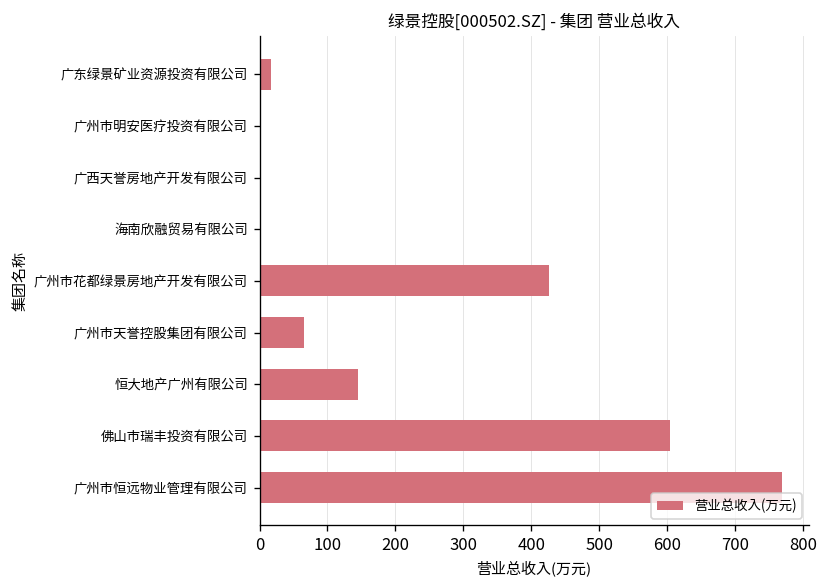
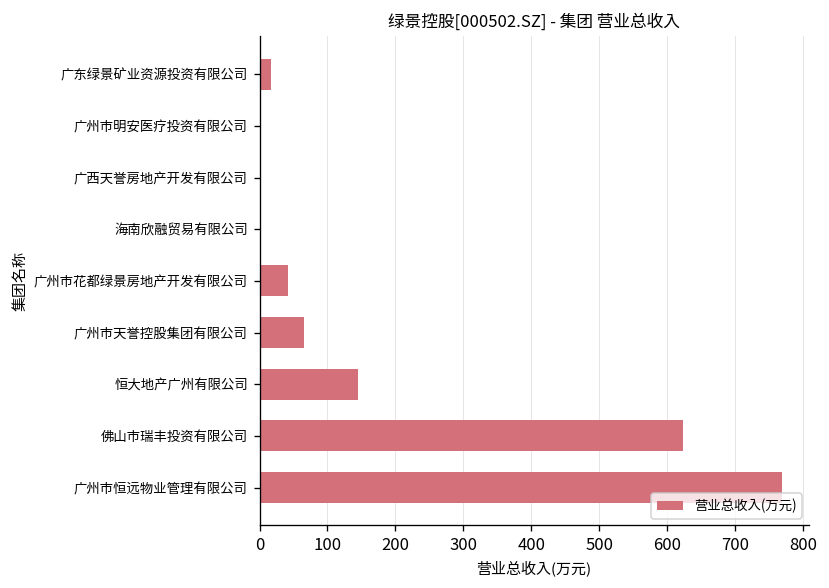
广州市花都绿景房地产开发有限公司: 430 -> 40
佛山市瑞丰投资有限公司: 600 -> 620
